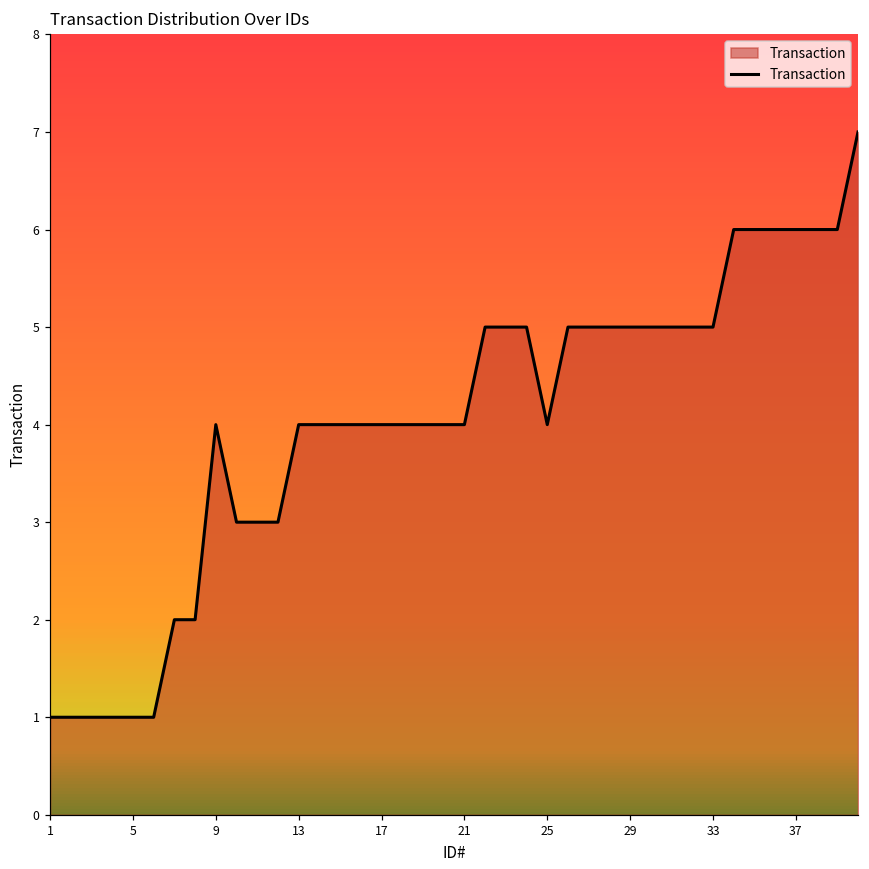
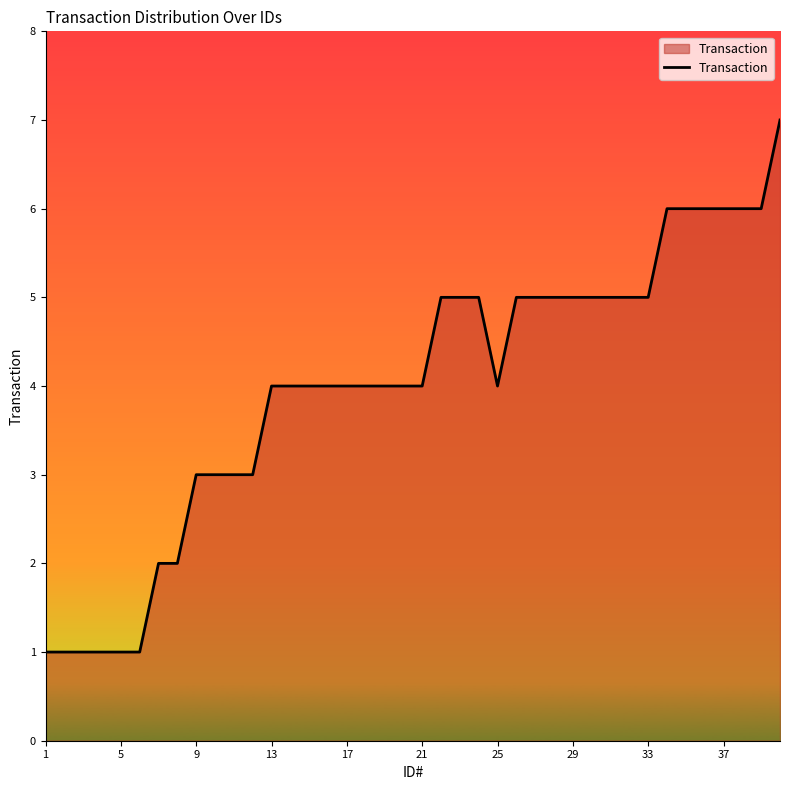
9: 4 -> 3
